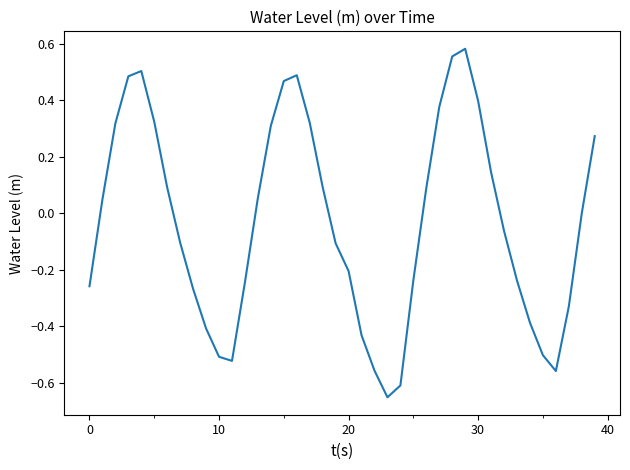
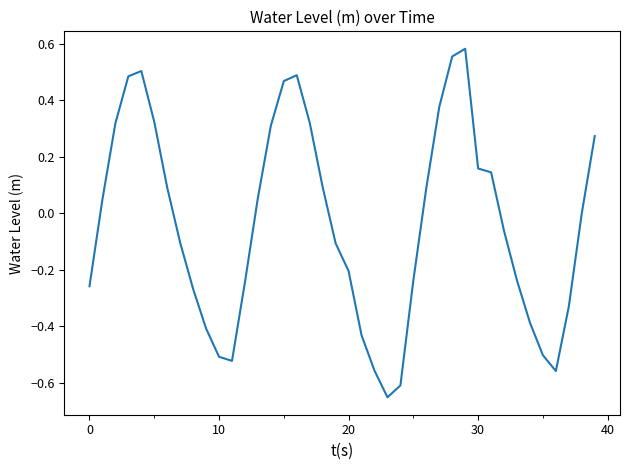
30: 0.40 -> 0.16
